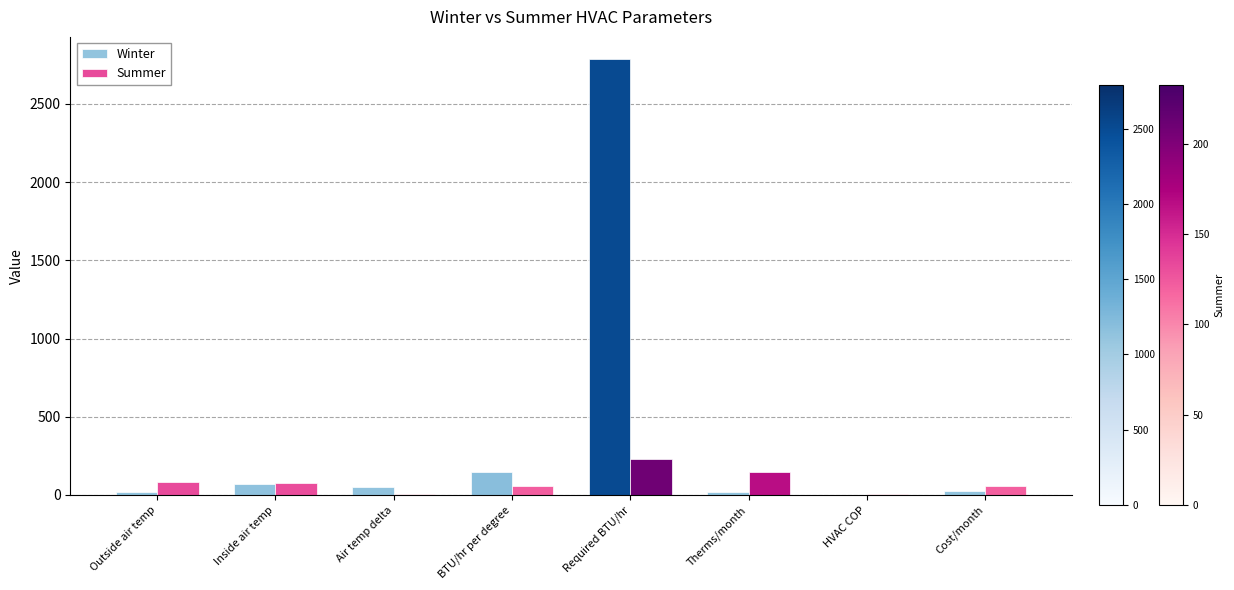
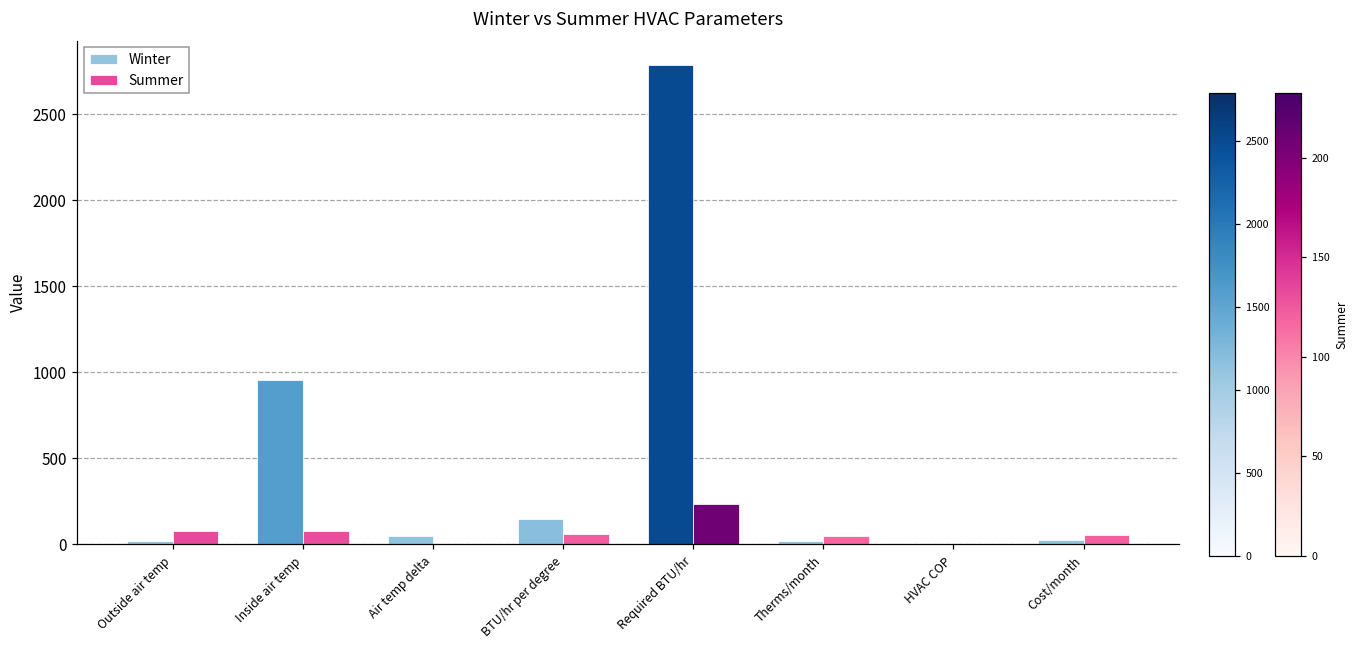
Winter, Inside air temp: 70 -> 960
Summer, Therms/month: 150 -> 50
